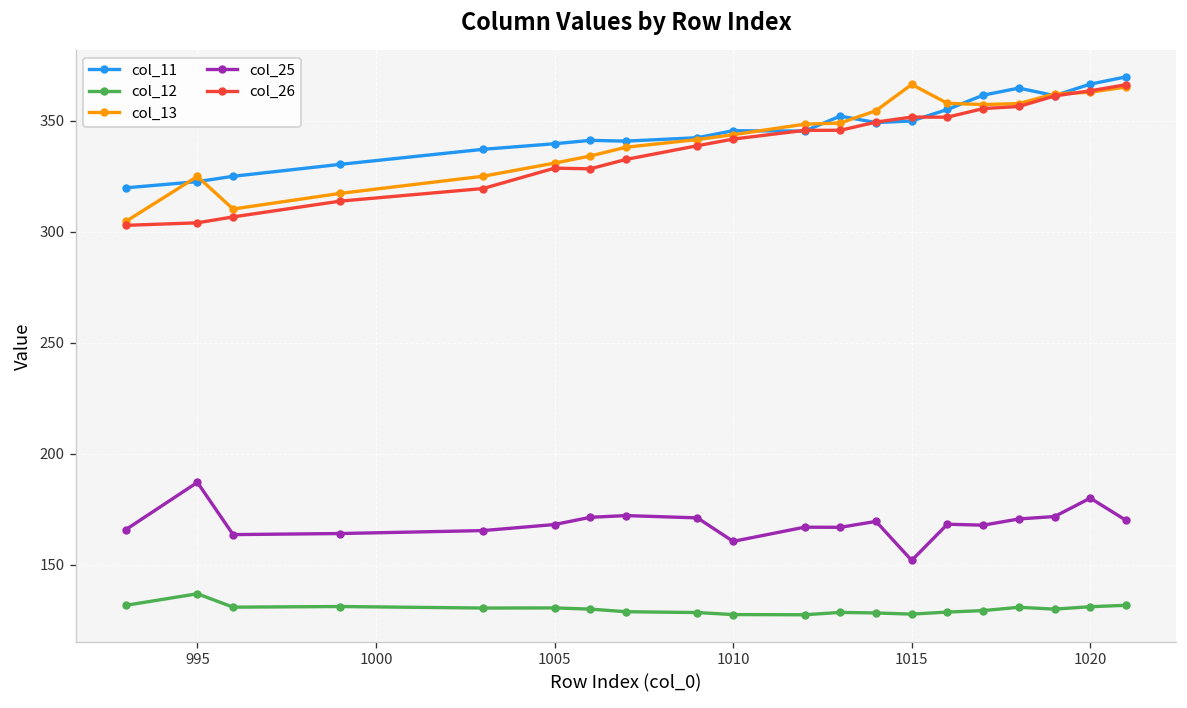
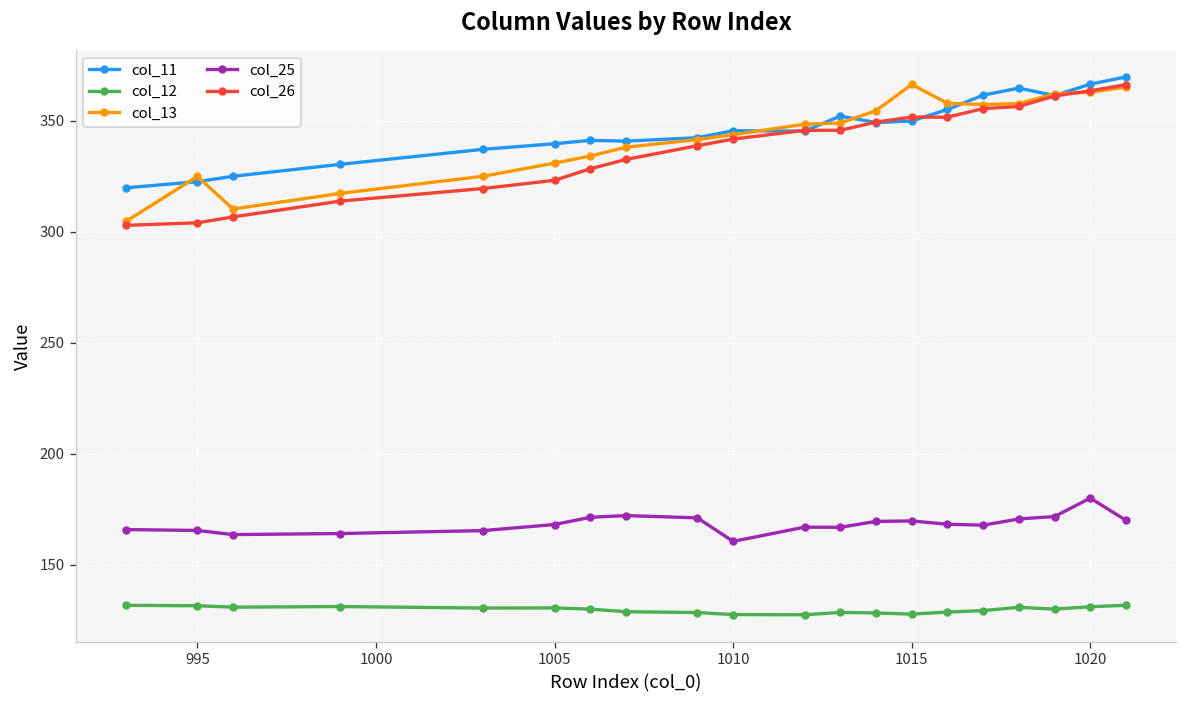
col_12, 995: 137 -> 131
col_25, 995: 187 -> 165
col_26, 1005: 329 -> 323
col_25, 1015: 152 -> 170
